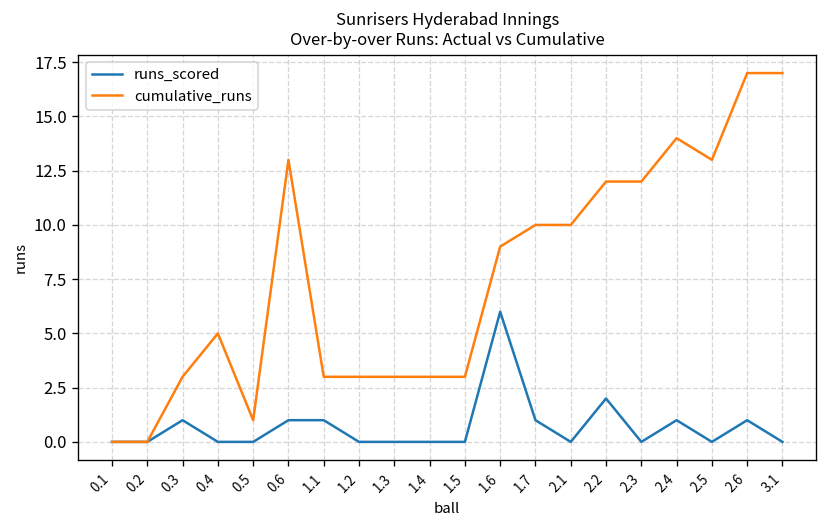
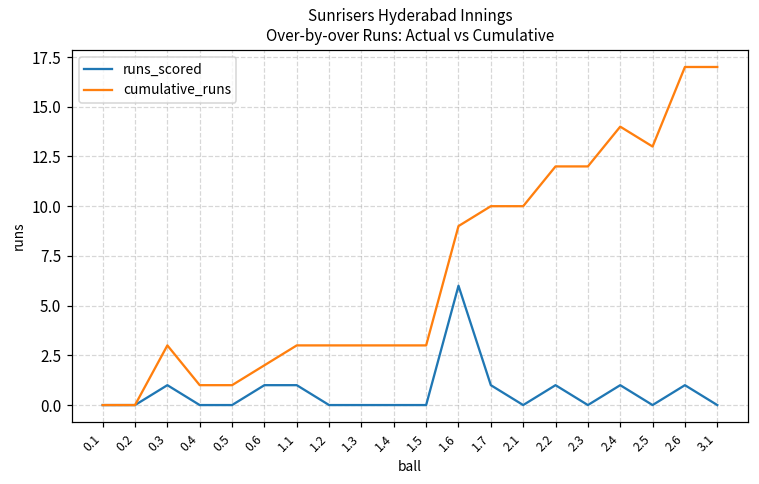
cumulative_runs, 0.4: 5 -> 1
cumulative_runs, 0.6: 13 -> 2
runs_scored, 2.2: 2 -> 1
